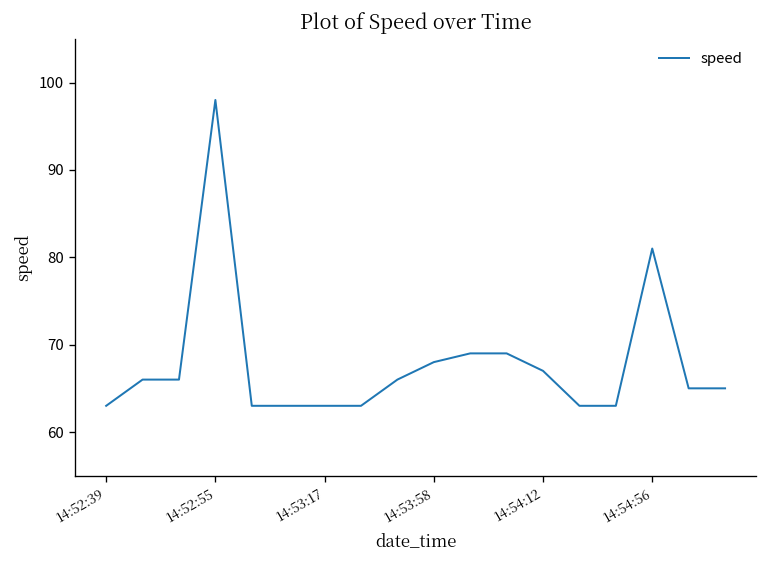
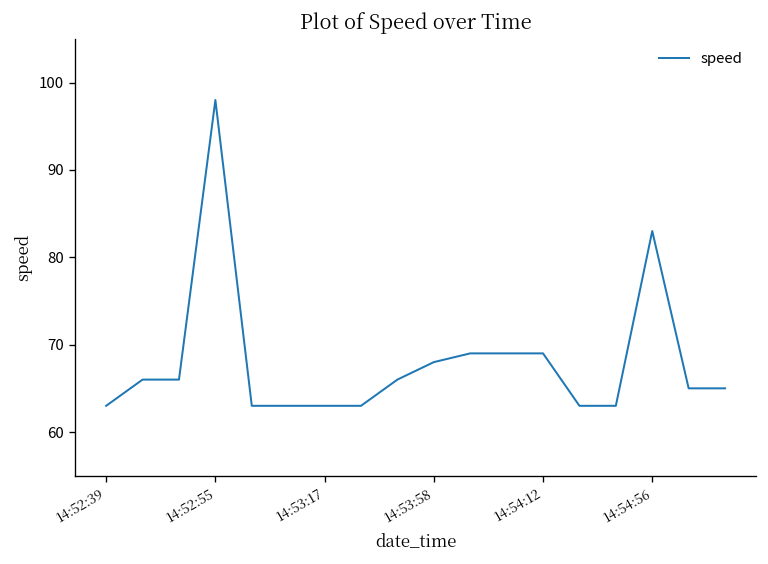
14:54:12: 67 -> 69
14:54:56: 81 -> 83
